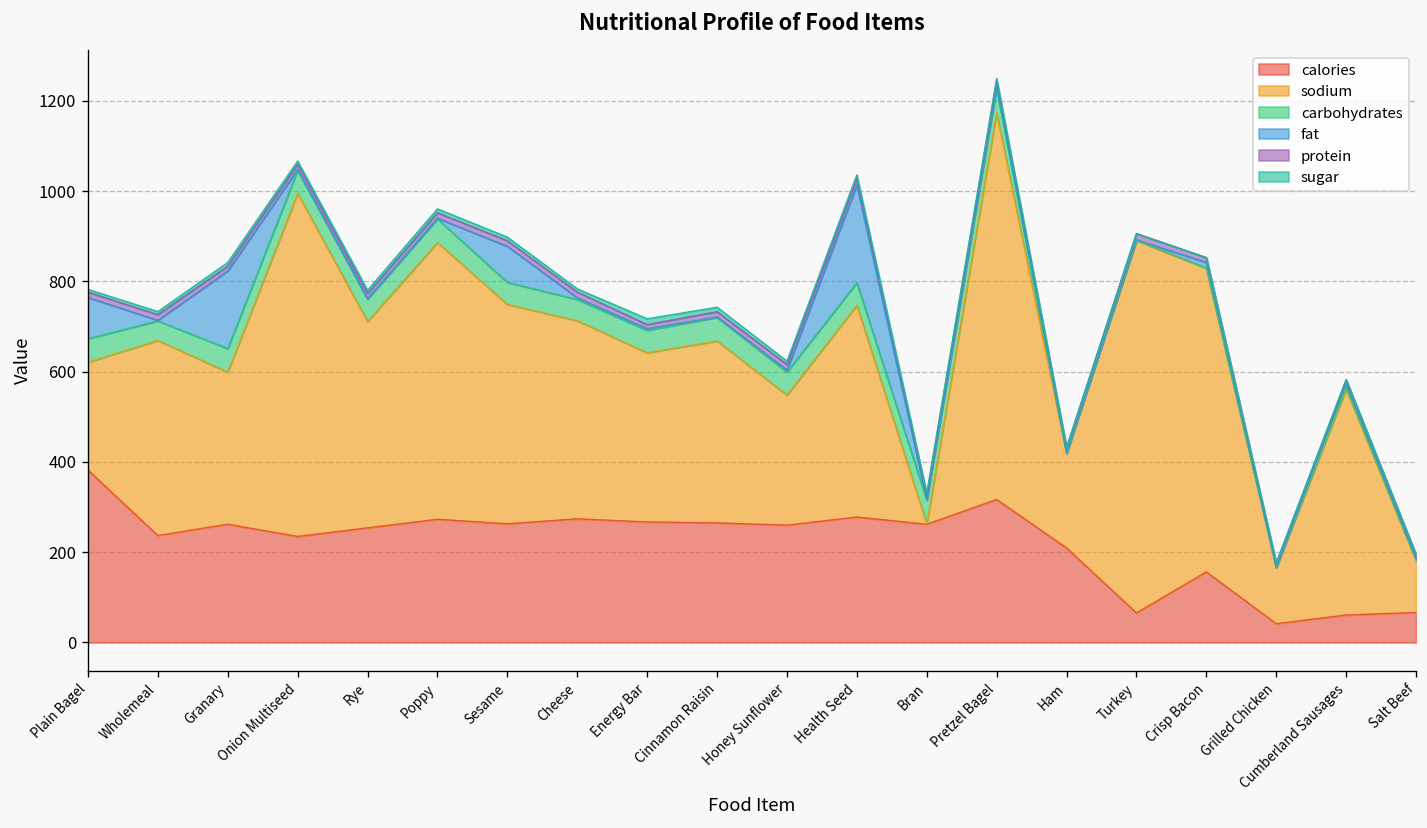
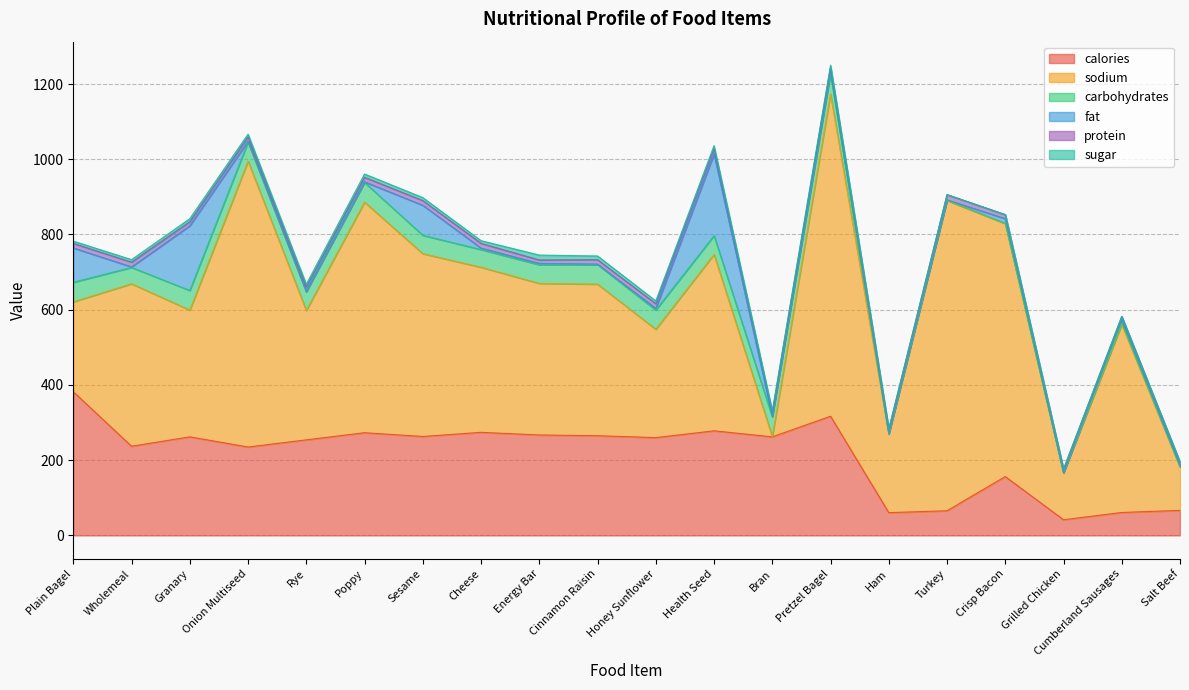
sodium, Rye: 460 -> 340
sodium, Energy Bar: 380 -> 400
calories, Ham: 210 -> 60
